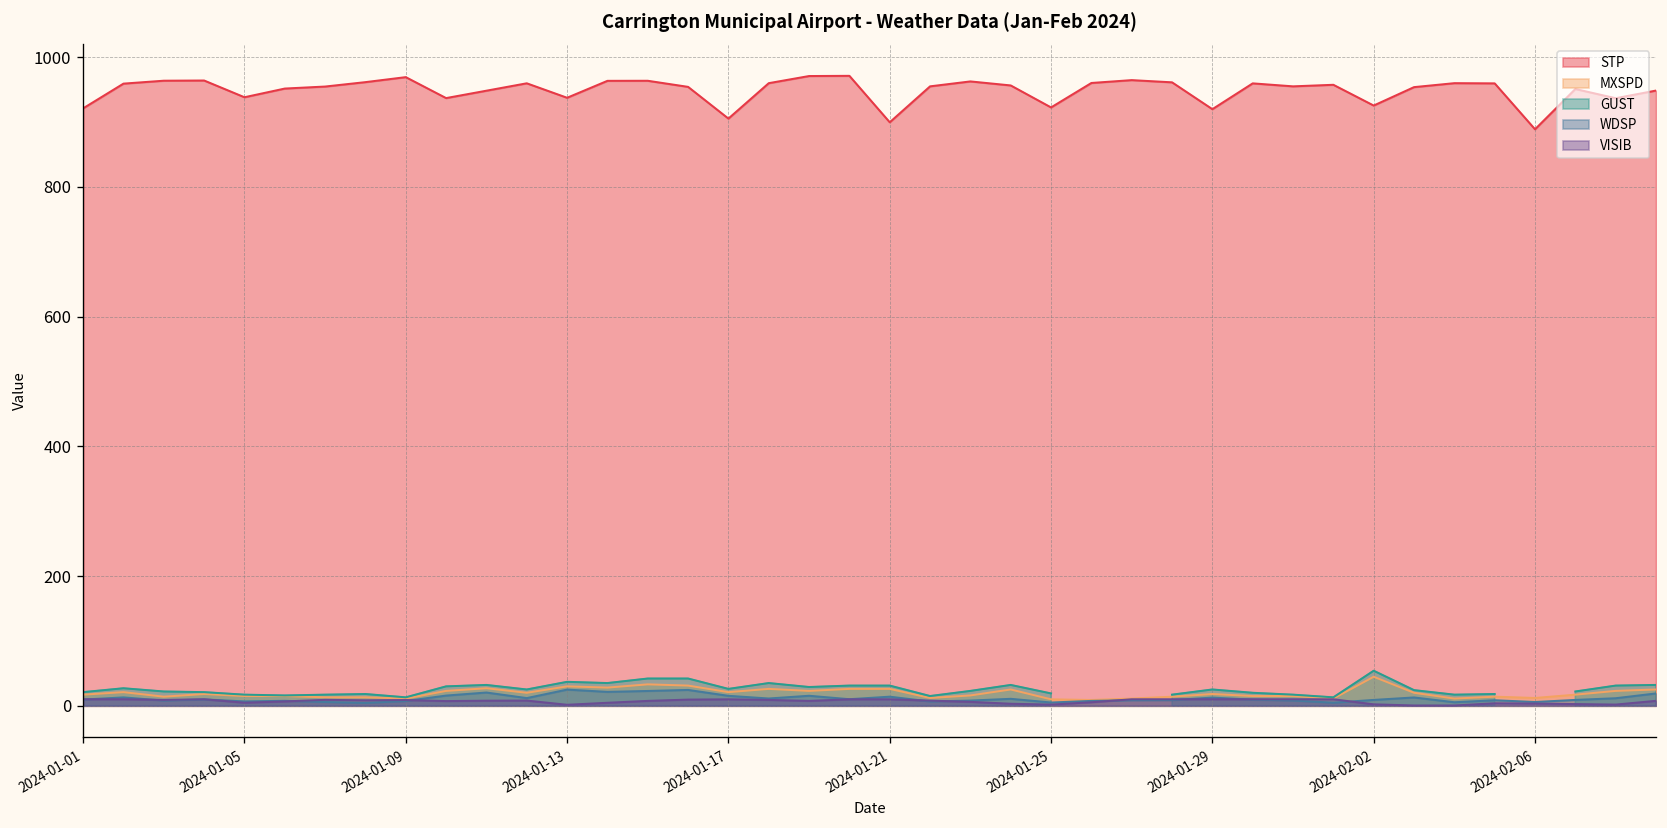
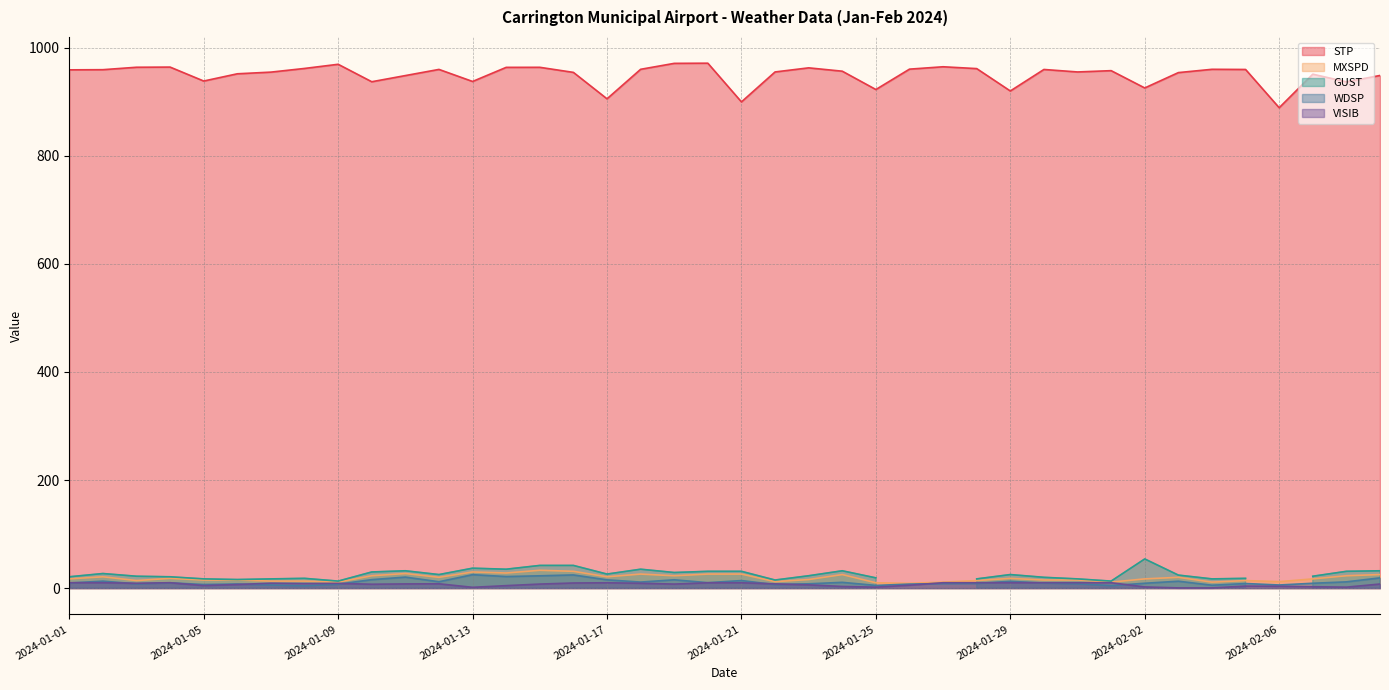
STP, 2024-01-01: 920 -> 960
MXSPD, 2024-02-02: 40 -> 20
